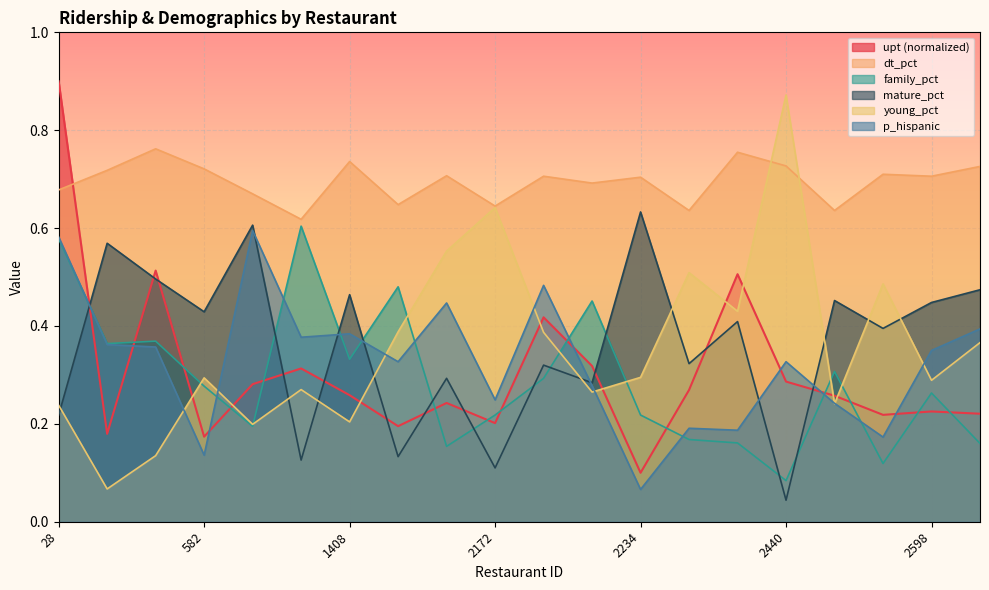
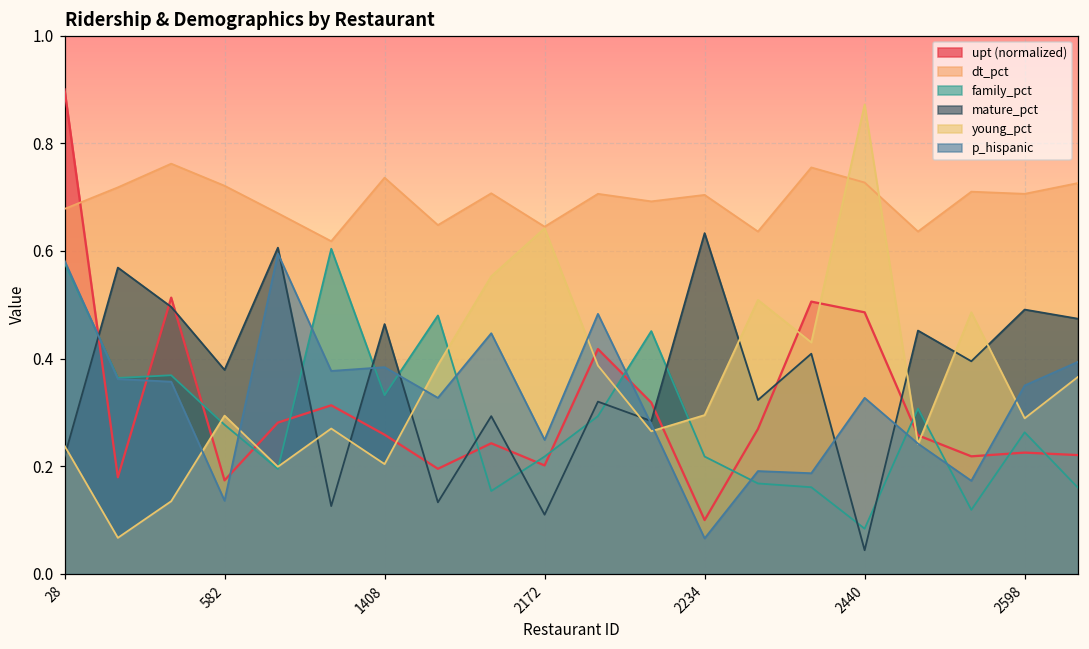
mature_pct, 582: 0.43 -> 0.38
upt (normalized), 2440: 0.29 -> 0.49
mature_pct, 2598: 0.45 -> 0.49
